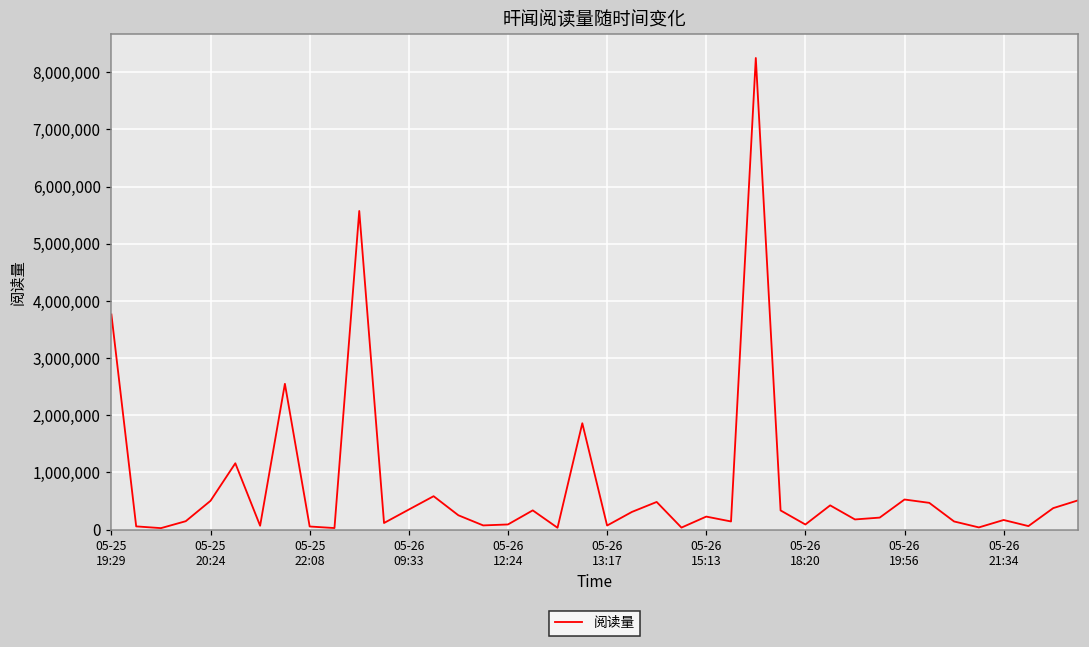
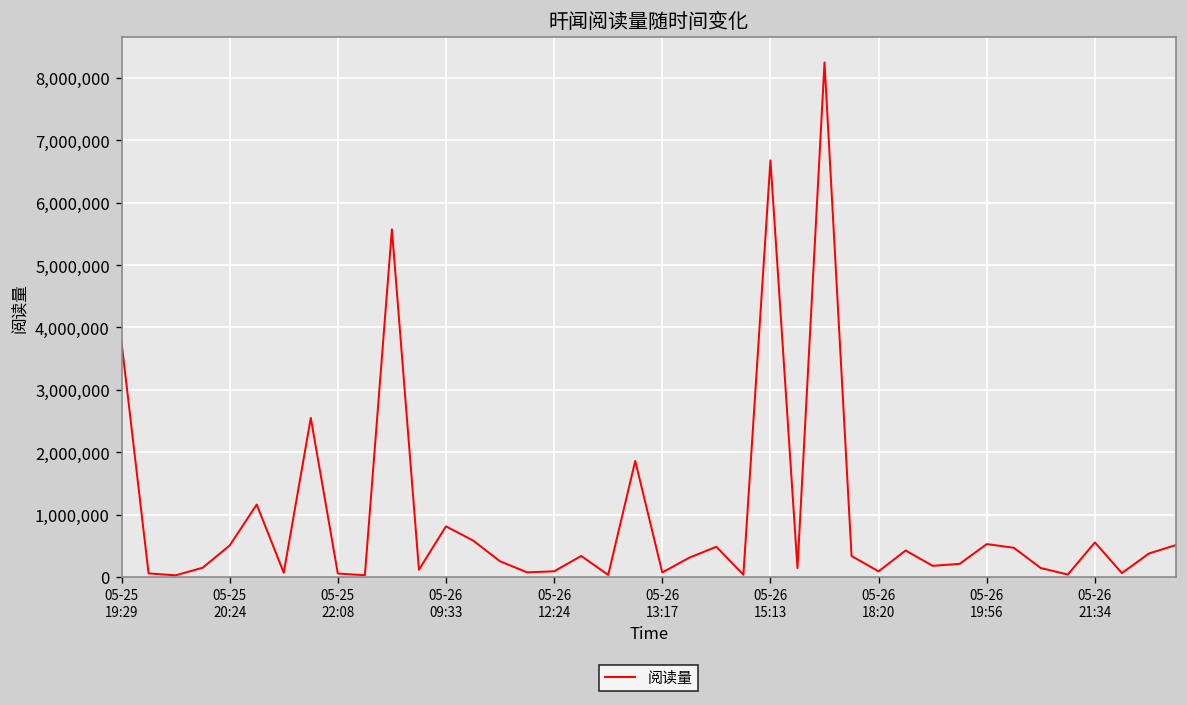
05-26 09:33: 300,000 -> 800,000
05-26 15:13: 200,000 -> 6,700,000
05-26 21:34: 200,000 -> 600,000
